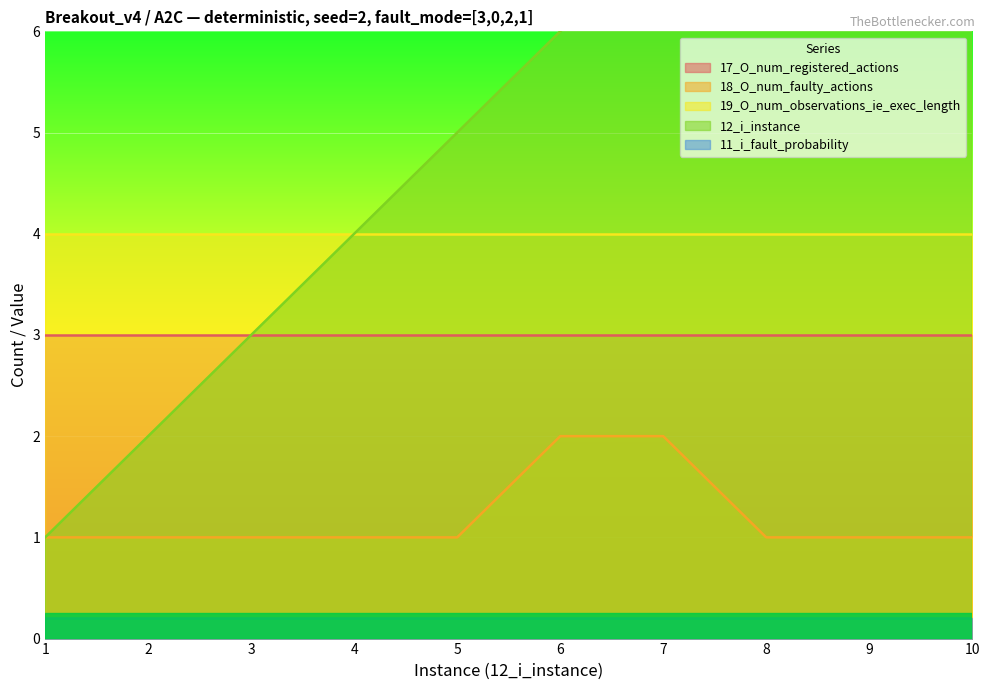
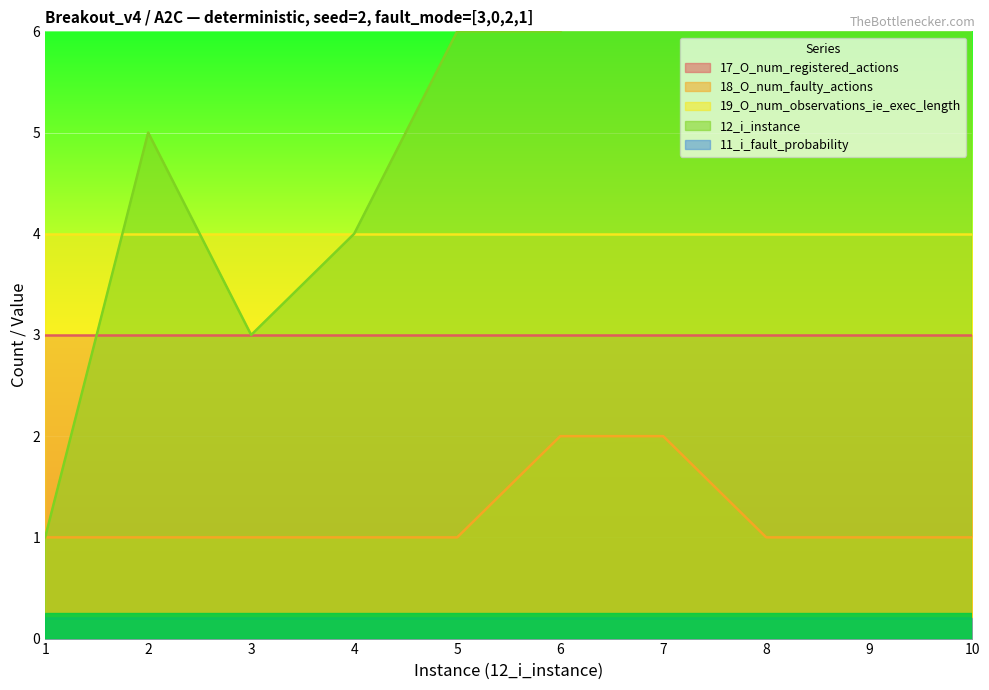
12_i_instance, 2: 2 -> 5
12_i_instance, 5: 5 -> 6
